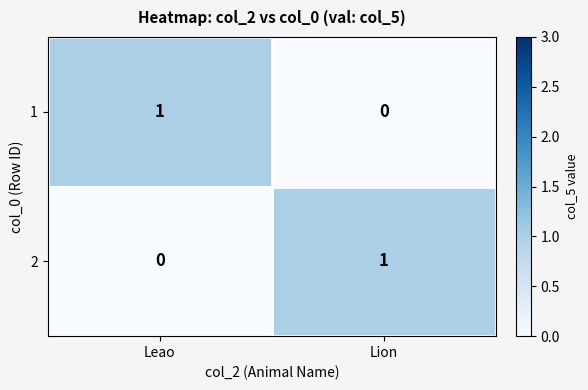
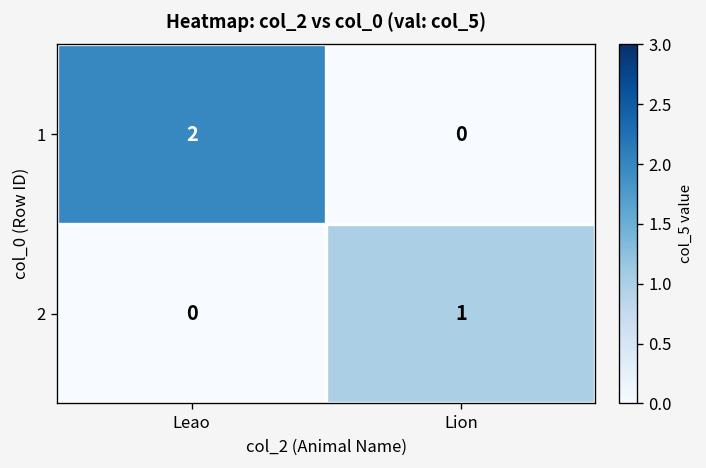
1, Leao: 1 -> 2
